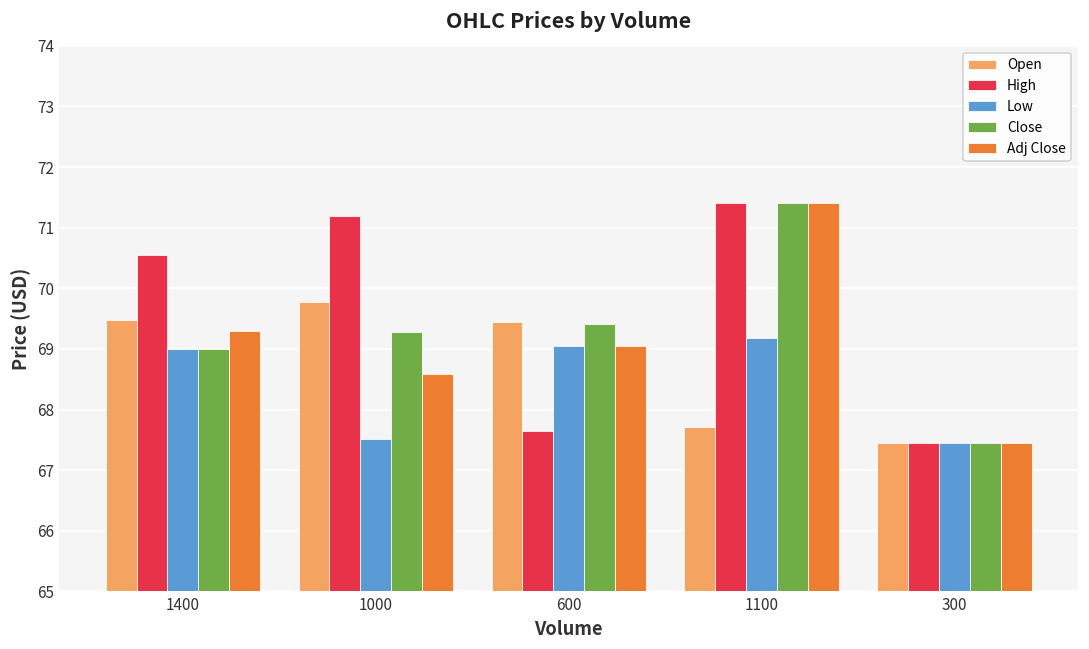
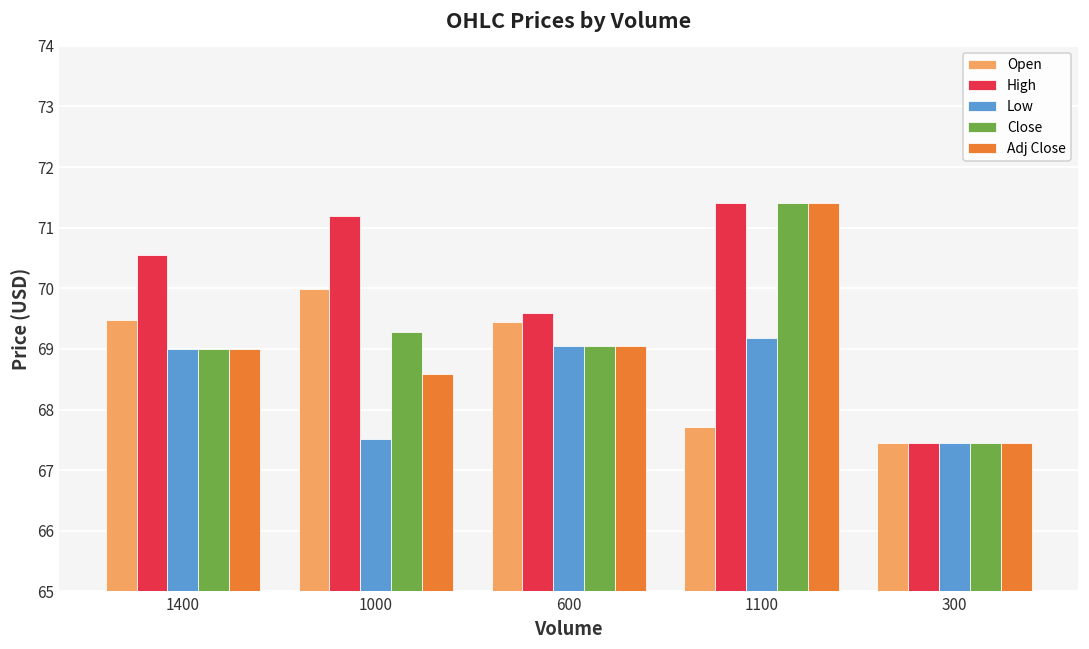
Adj Close, 1400: 69.3 -> 69.0
Open, 1000: 69.8 -> 70.0
High, 600: 67.6 -> 69.6
Close, 600: 69.4 -> 69.0
